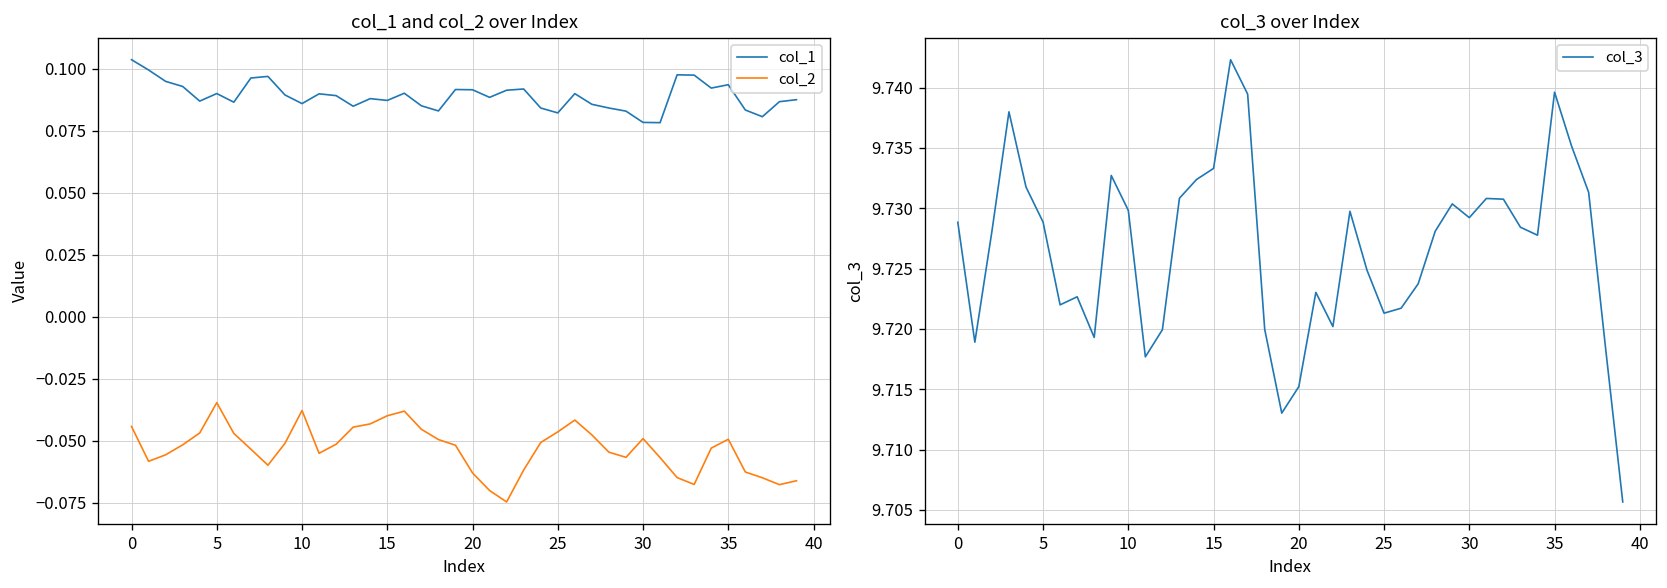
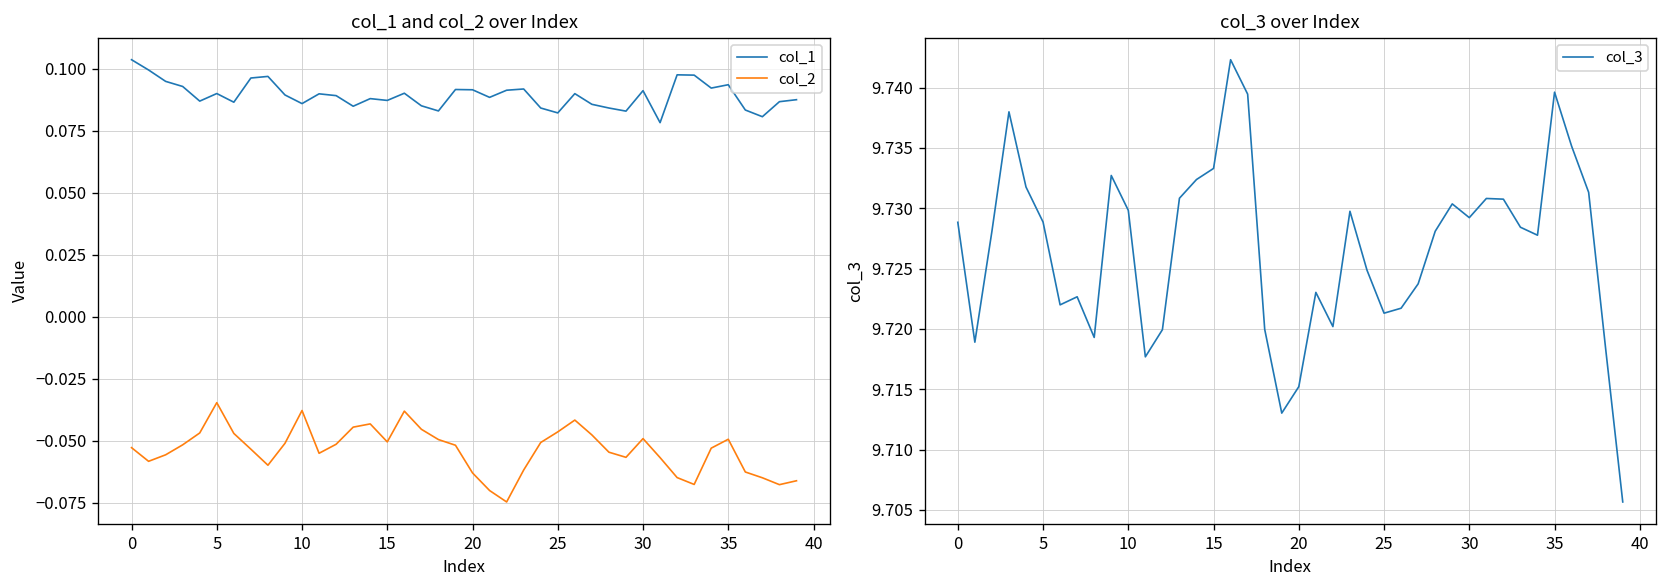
col_1 and col_2 over Index, col_2, 0: -0.044 -> -0.053
col_1 and col_2 over Index, col_2, 15: -0.040 -> -0.051
col_1 and col_2 over Index, col_1, 30: 0.078 -> 0.091
